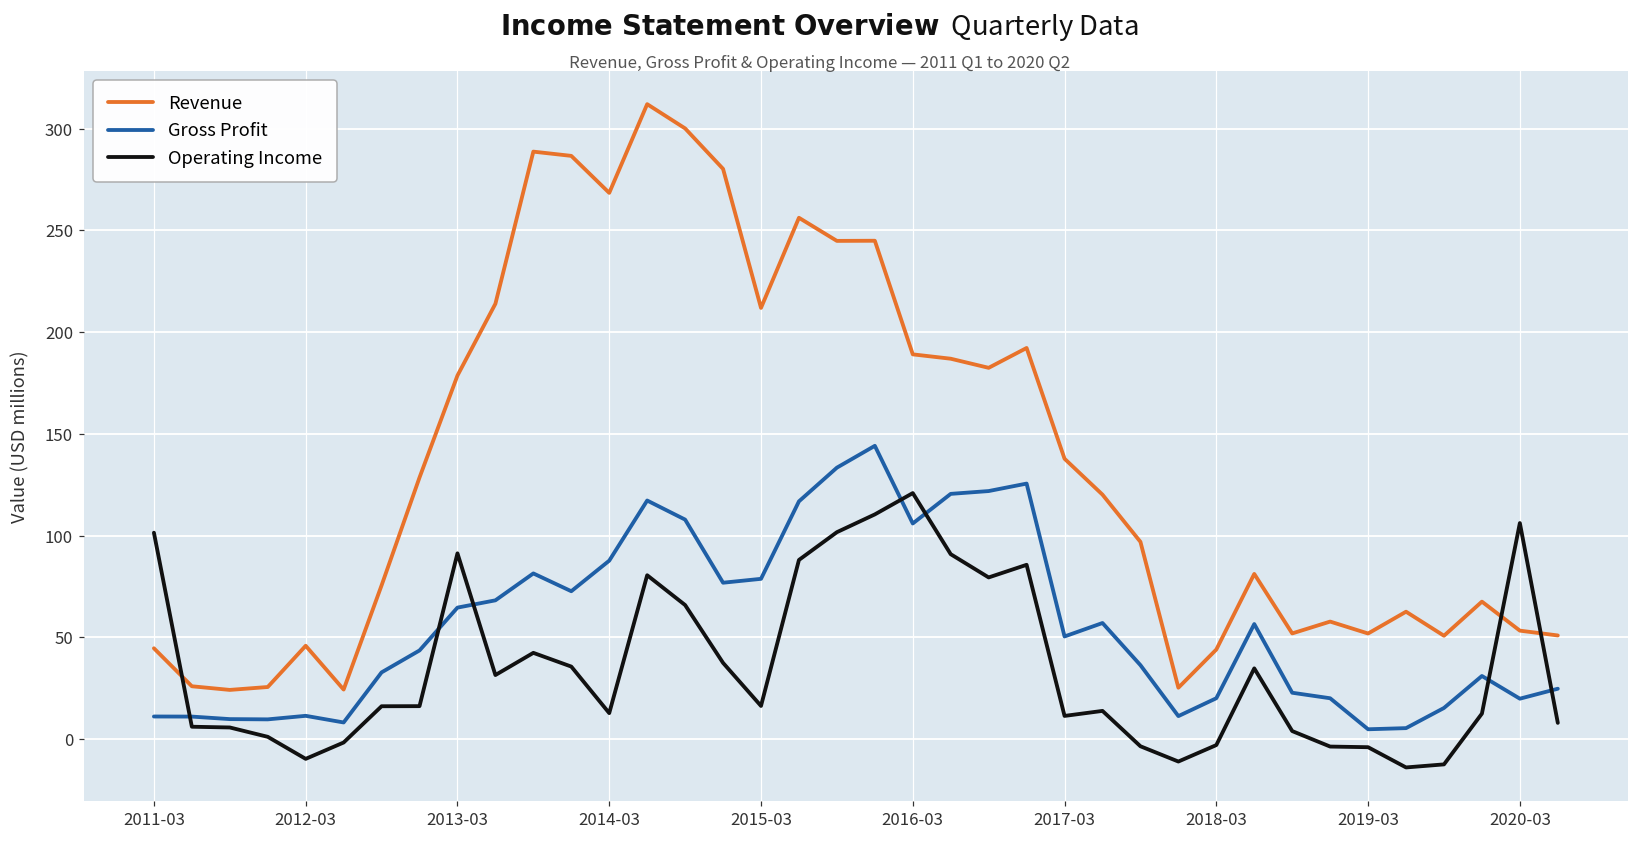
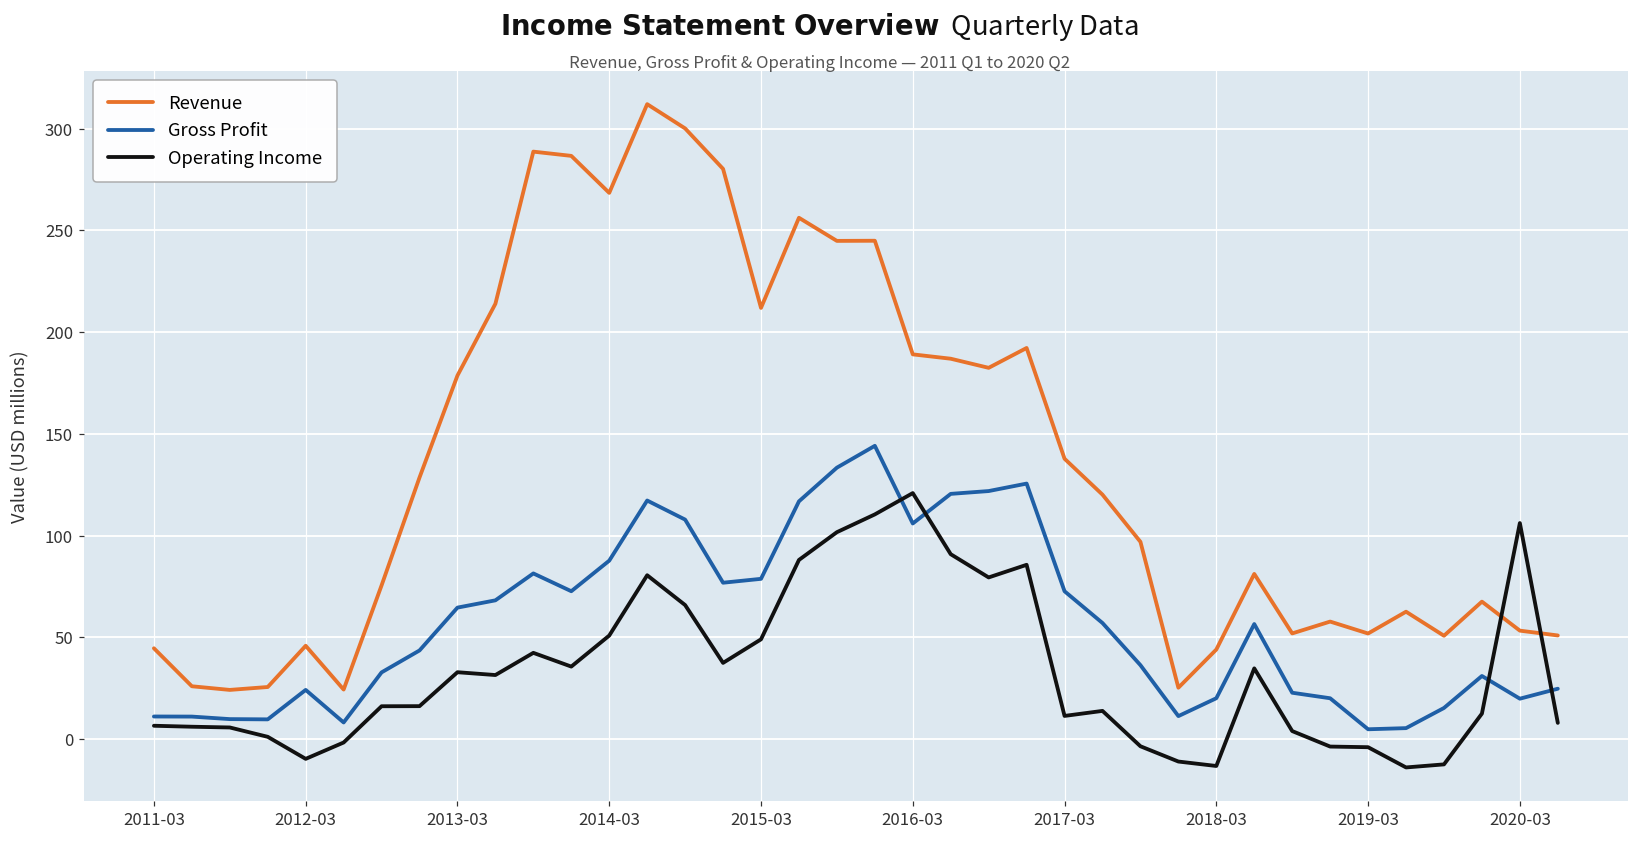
Operating Income, 2011-03: 101 -> 7
Gross Profit, 2012-03: 11 -> 24
Operating Income, 2013-03: 91 -> 33
Operating Income, 2014-03: 13 -> 51
Operating Income, 2015-03: 16 -> 49
Gross Profit, 2017-03: 50 -> 73
Operating Income, 2018-03: -3 -> -13
